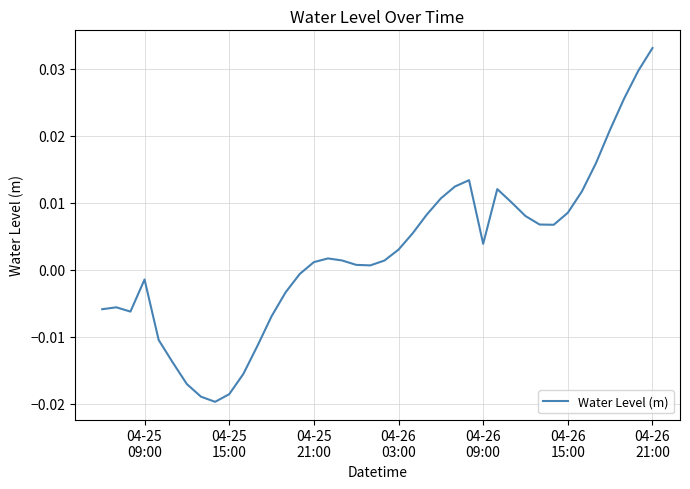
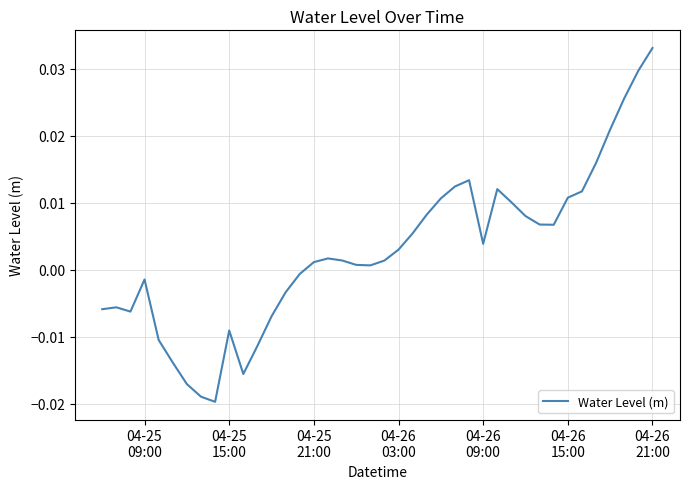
04-25 15:00: -0.019 -> -0.009
04-26 15:00: 0.008 -> 0.011
